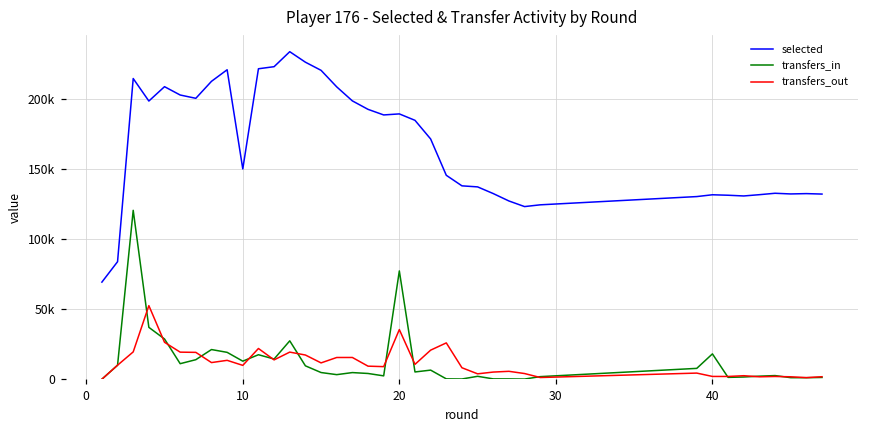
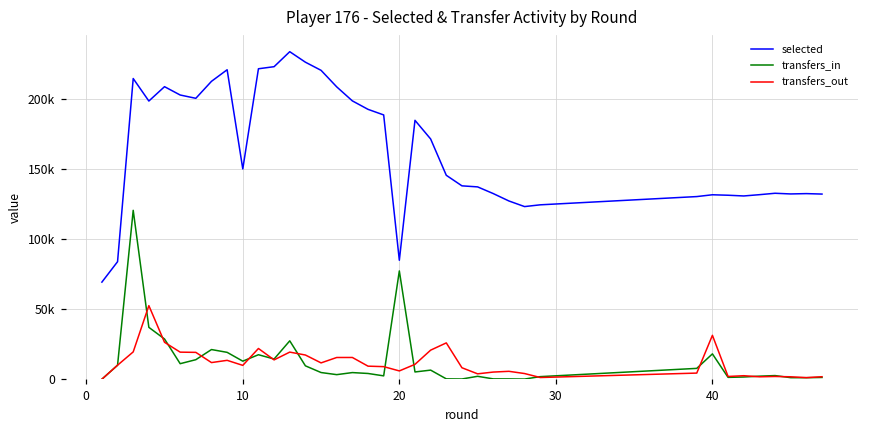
selected, 20: 190000 -> 85000
transfers_out, 20: 35000 -> 6000
transfers_out, 40: 2000 -> 31000
